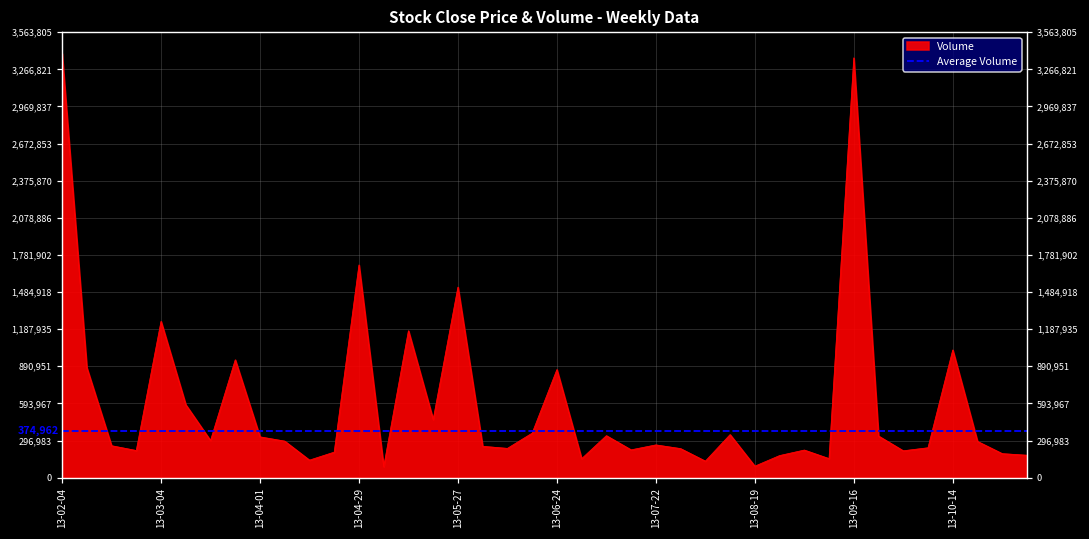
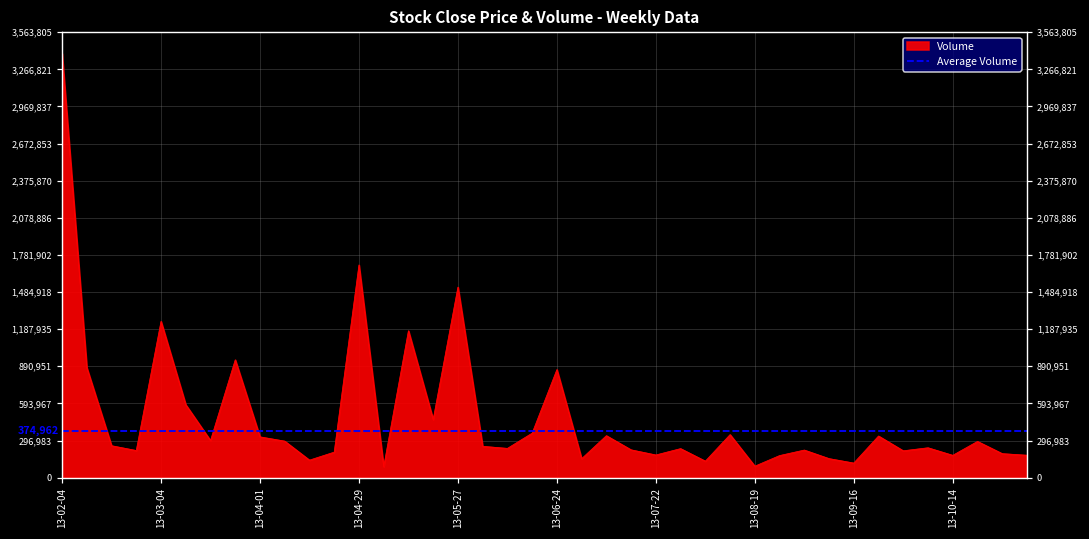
13-07-22: 260,000 -> 180,000
13-09-16: 3,360,000 -> 120,000
13-10-14: 1,020,000 -> 180,000
